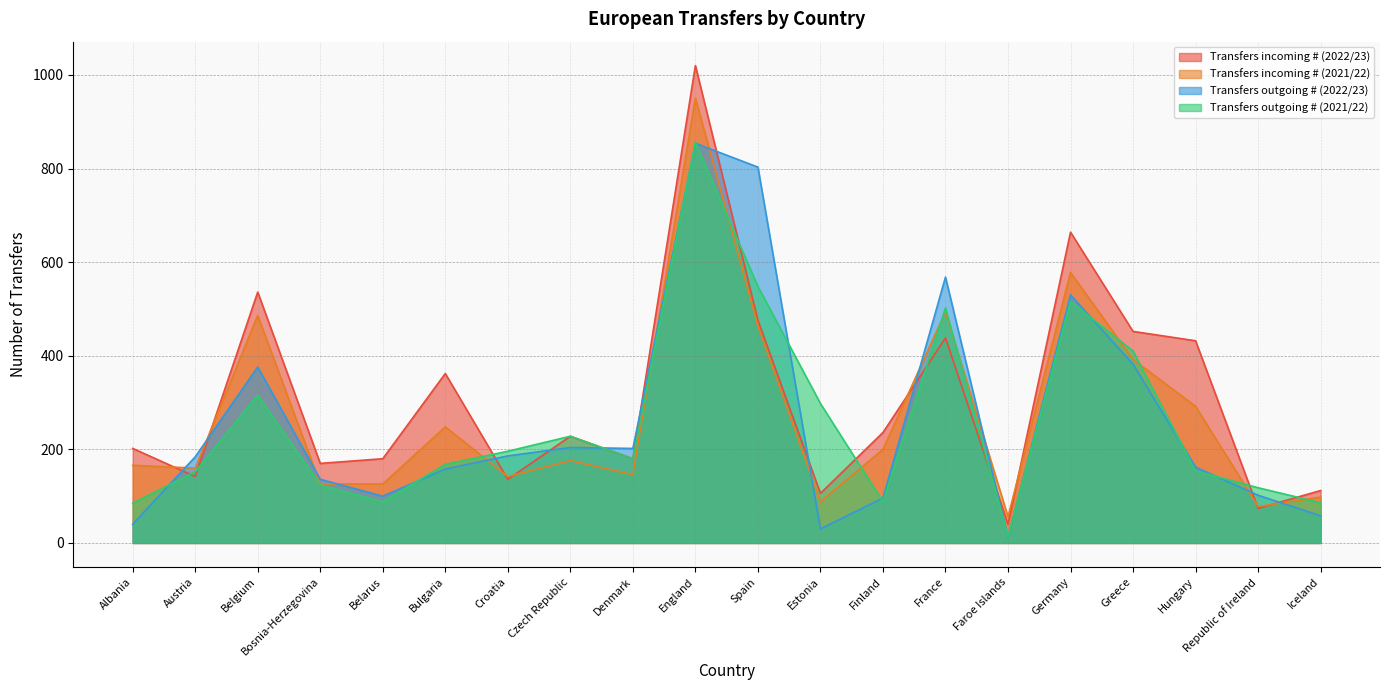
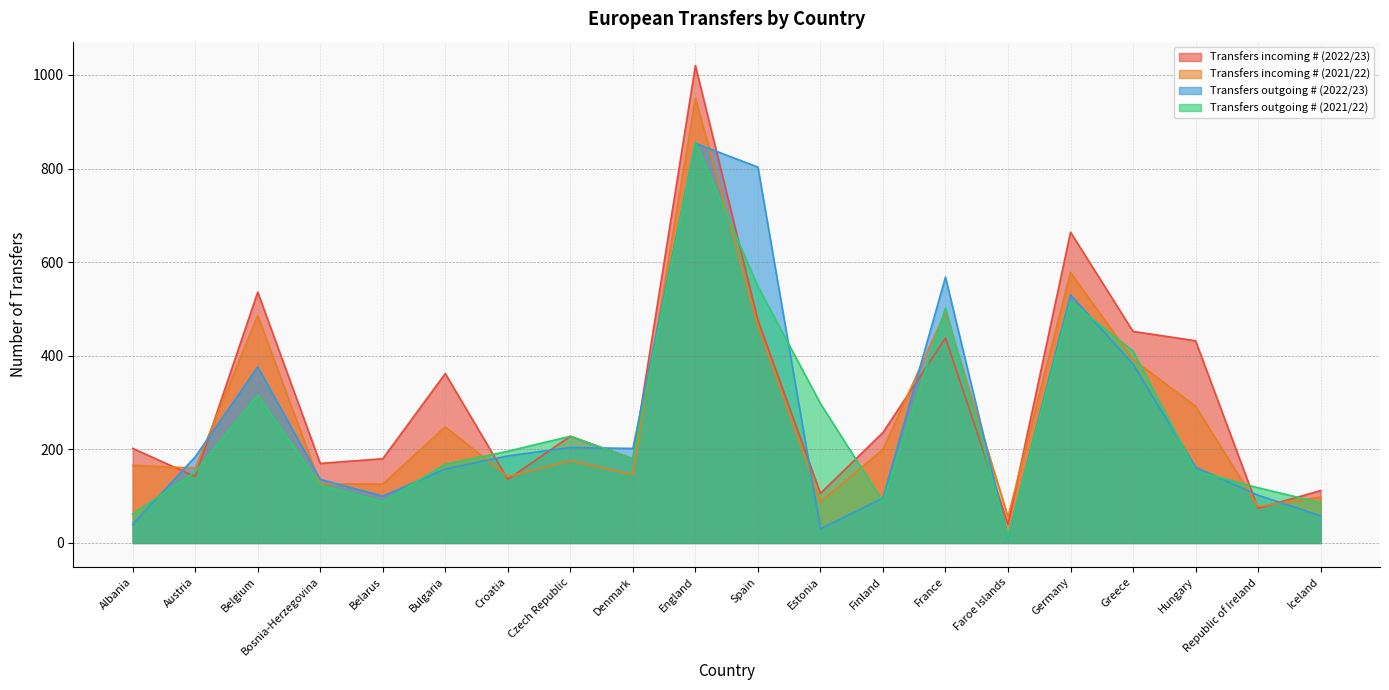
Transfers outgoing # (2021/22), Albania: 90 -> 60
